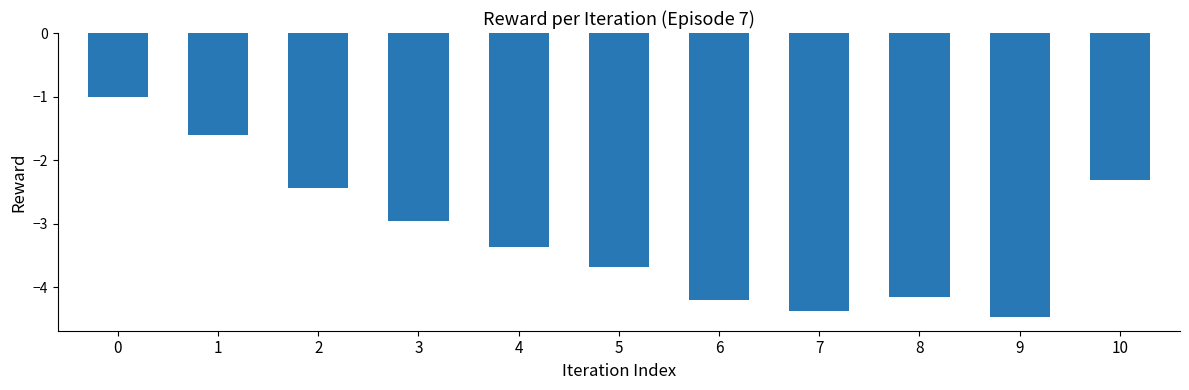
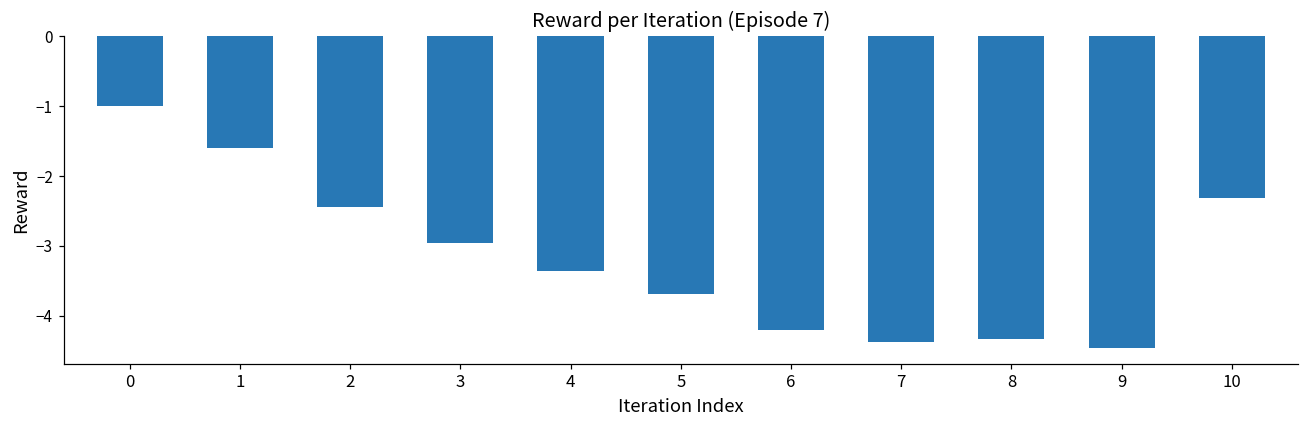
8: -4.2 -> -4.3
